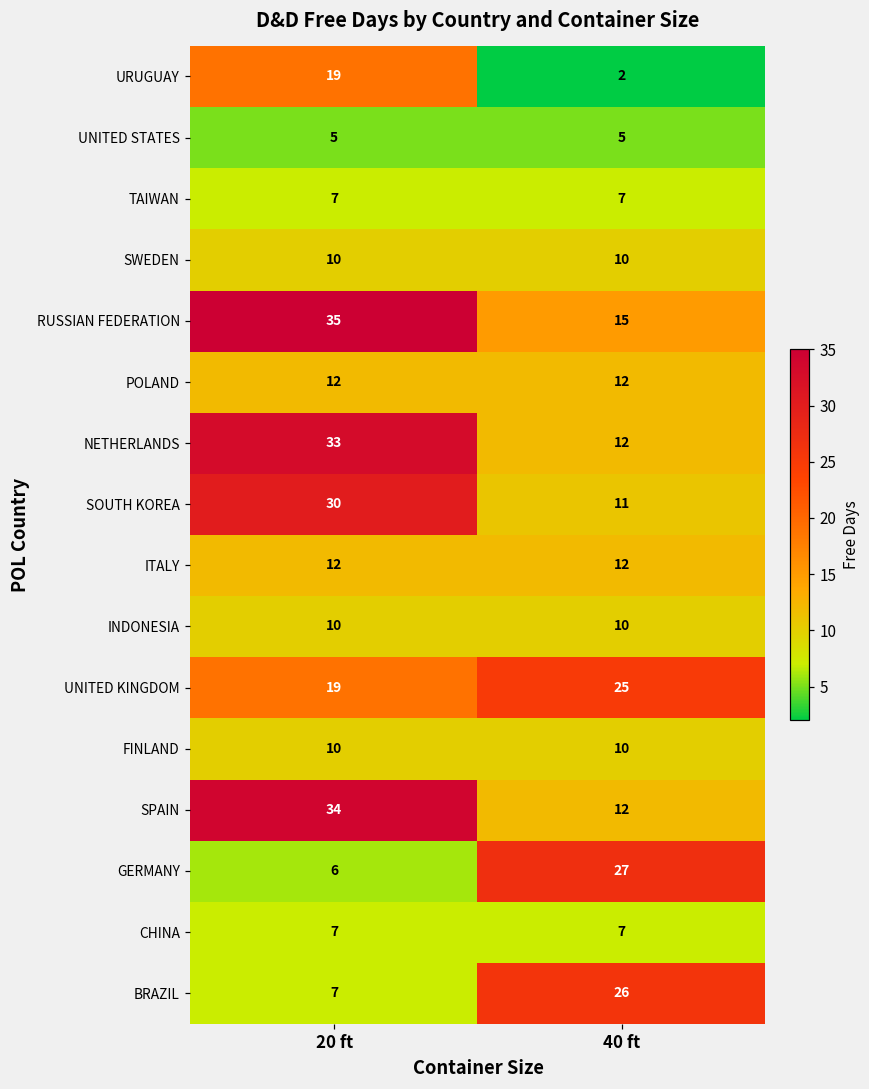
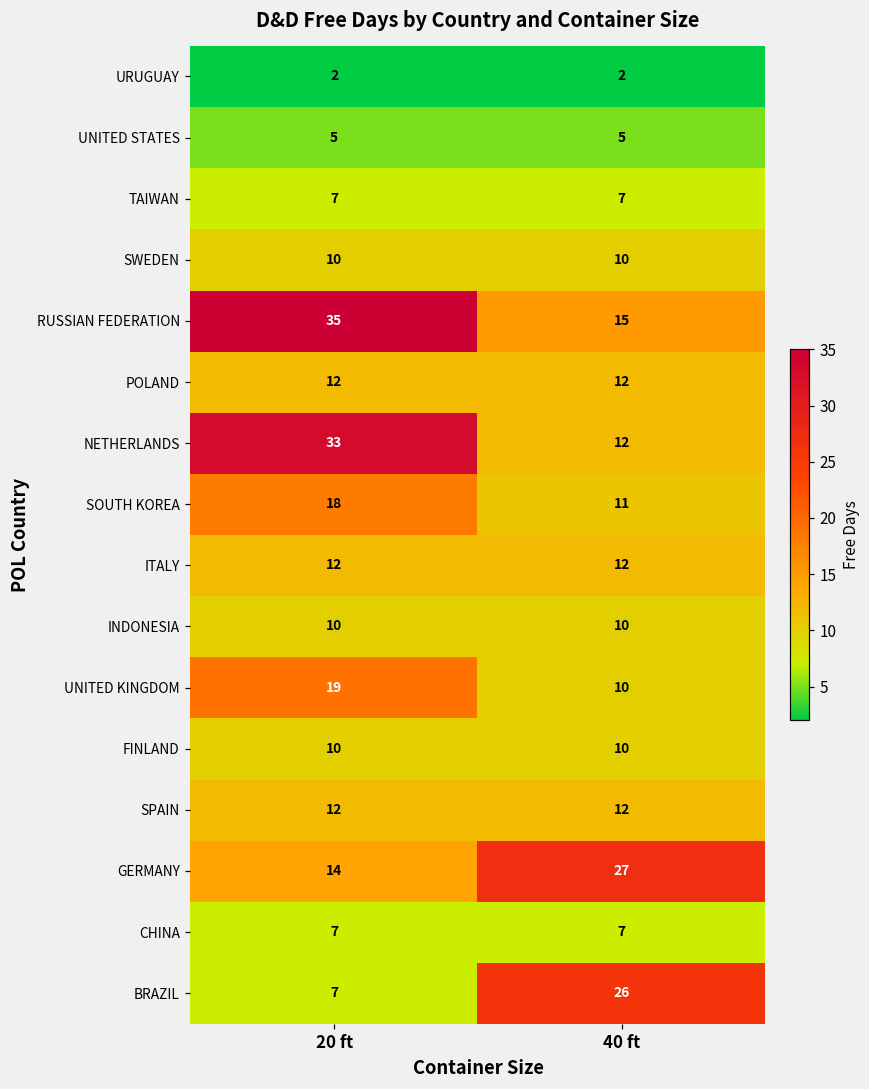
URUGUAY, 20 ft: 19 -> 2
SOUTH KOREA, 20 ft: 30 -> 18
UNITED KINGDOM, 40 ft: 25 -> 10
SPAIN, 20 ft: 34 -> 12
GERMANY, 20 ft: 6 -> 14
